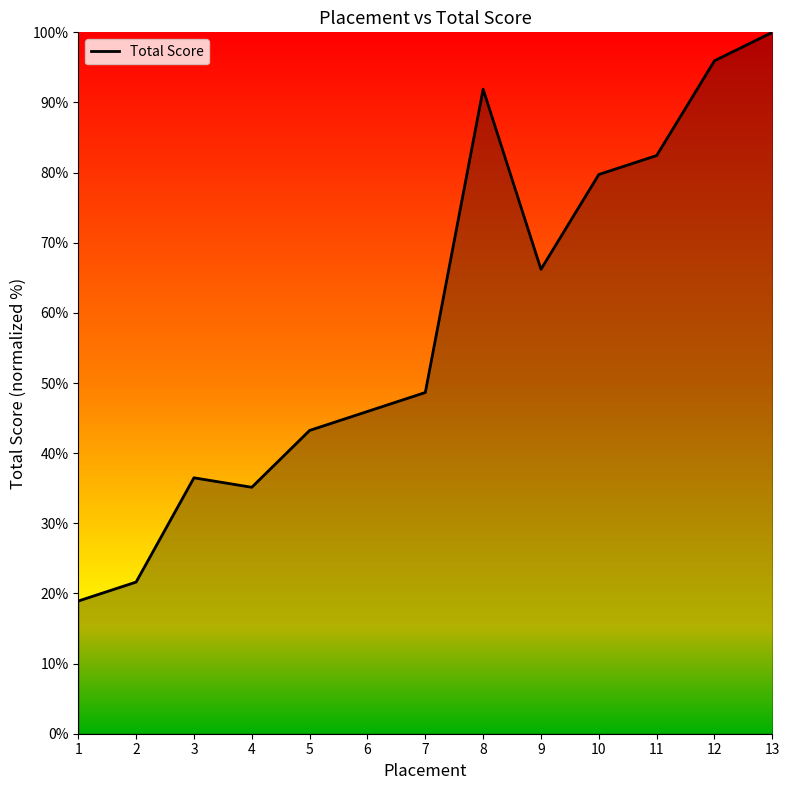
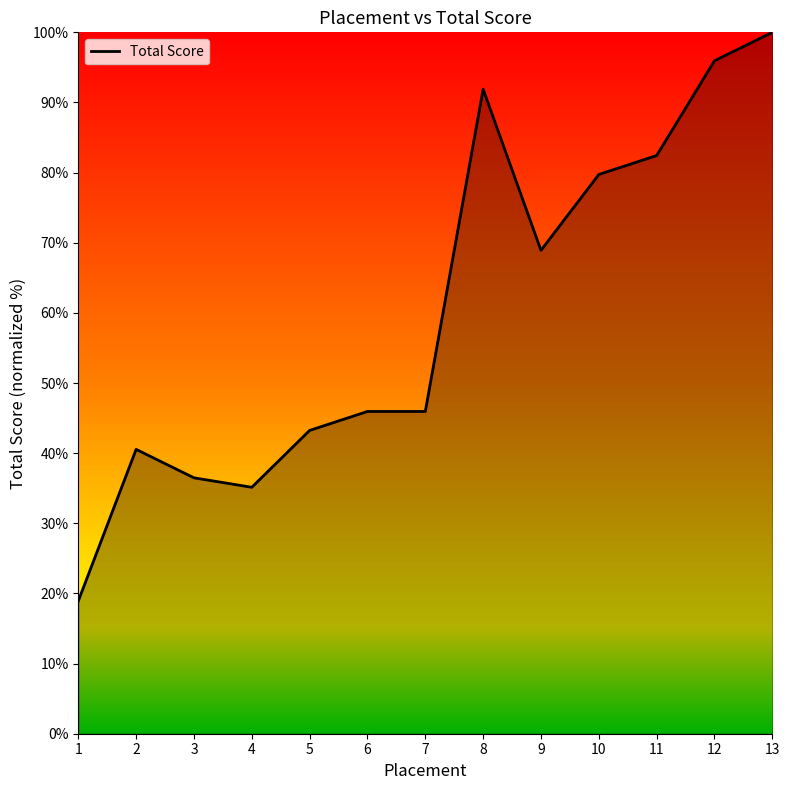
2: 22% -> 41%
7: 49% -> 46%
9: 66% -> 69%
